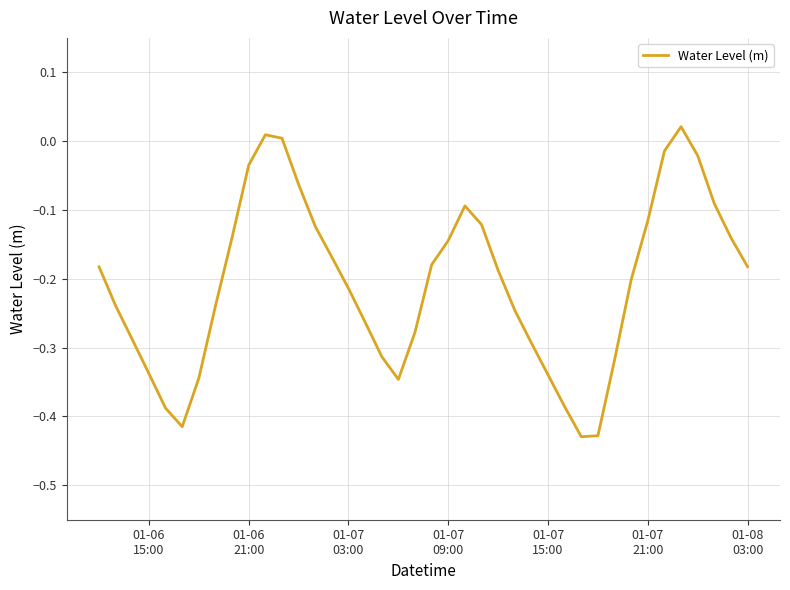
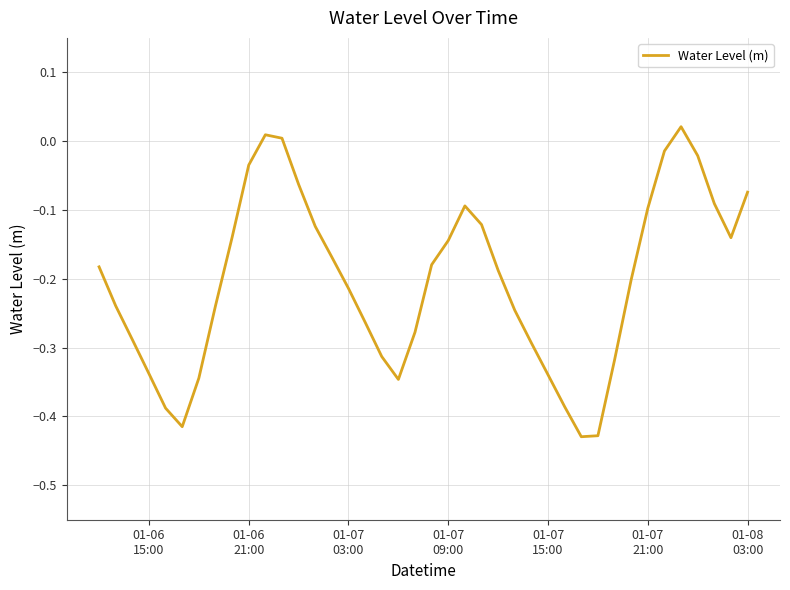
01-07 21:00: -0.12 -> -0.10
01-08 03:00: -0.18 -> -0.07
